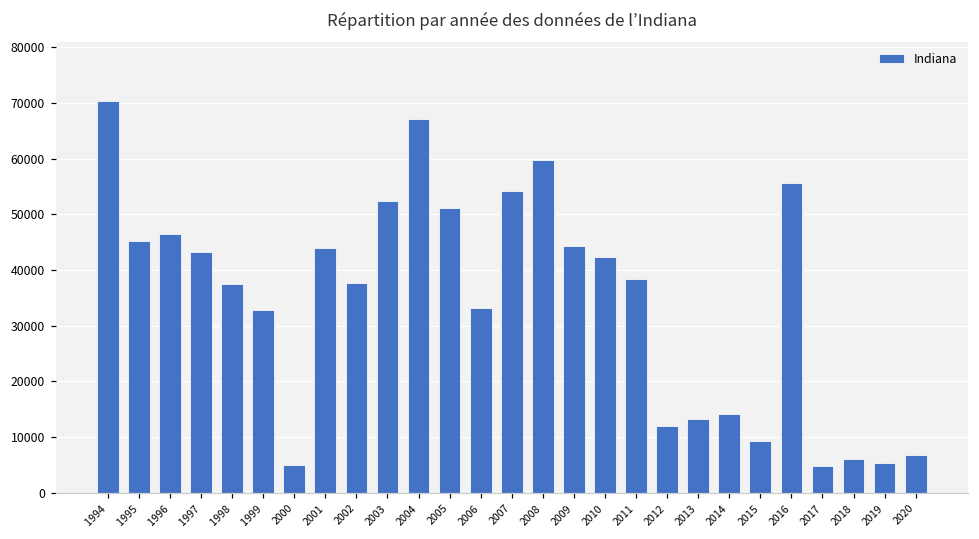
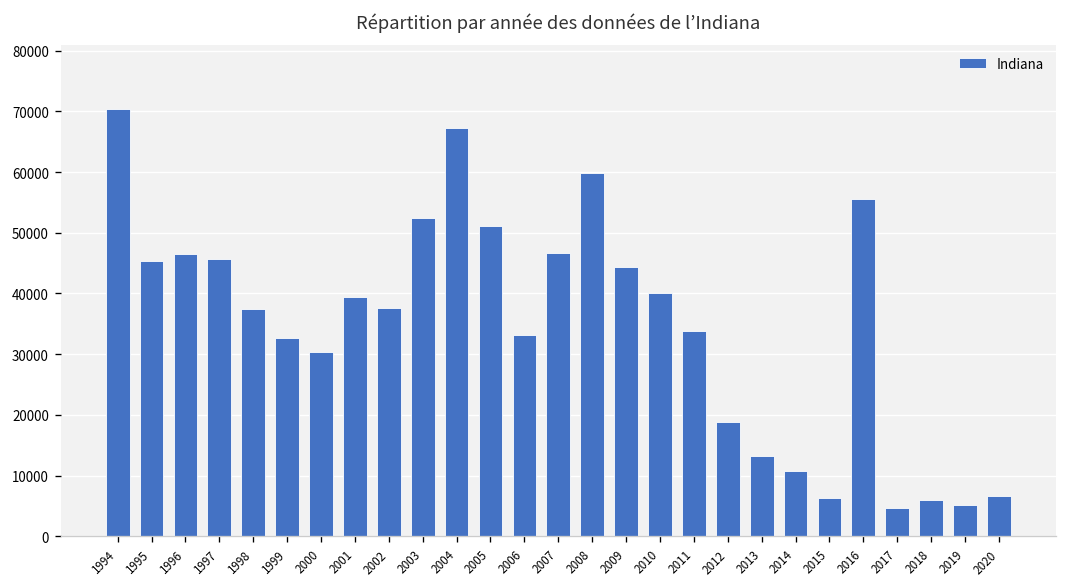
1997: 43000 -> 46000
2000: 5000 -> 30000
2001: 44000 -> 39000
2007: 54000 -> 47000
2010: 42000 -> 40000
2011: 38000 -> 34000
2012: 12000 -> 19000
2014: 14000 -> 11000
2015: 9000 -> 6000
